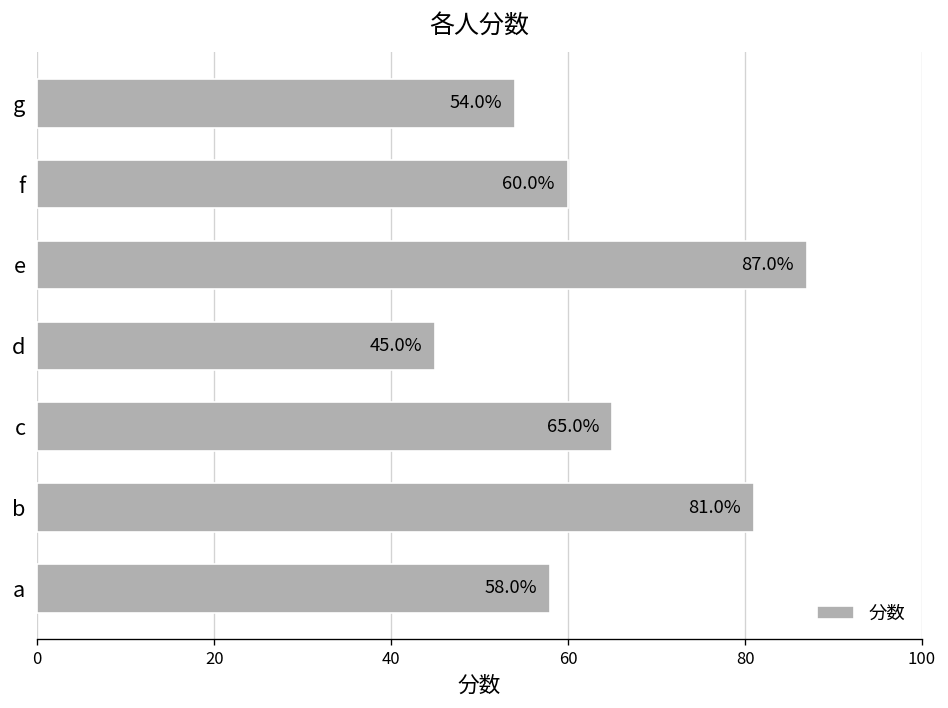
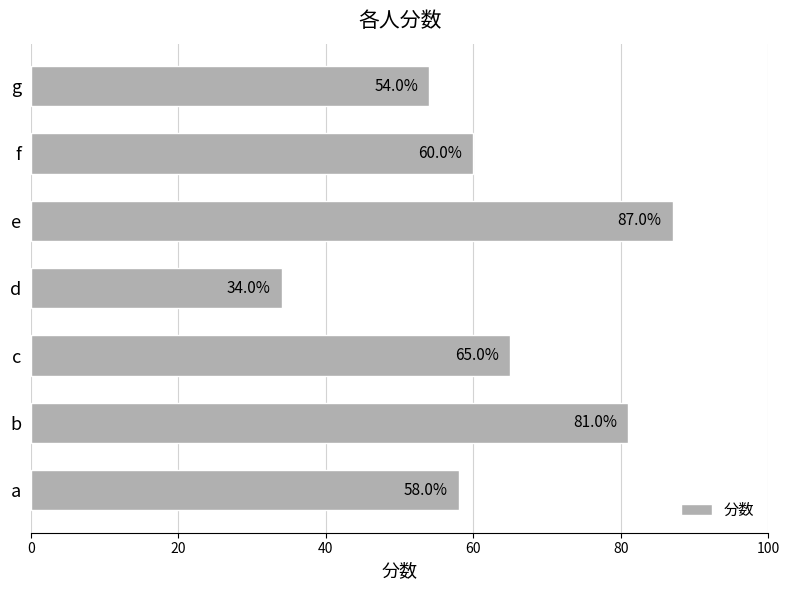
d: 45.0% -> 34.0%
